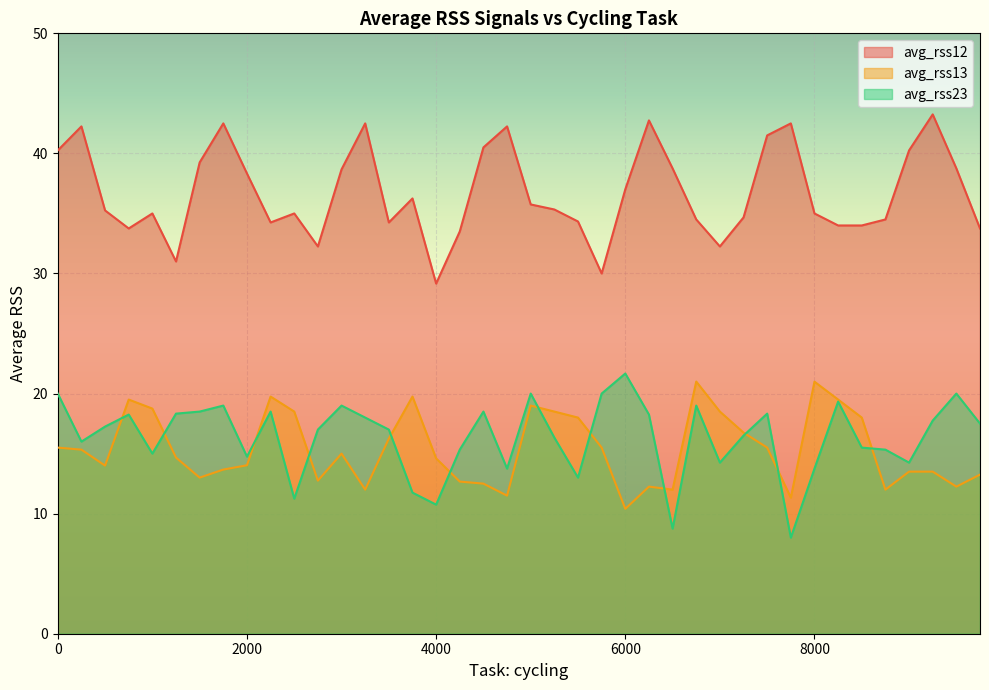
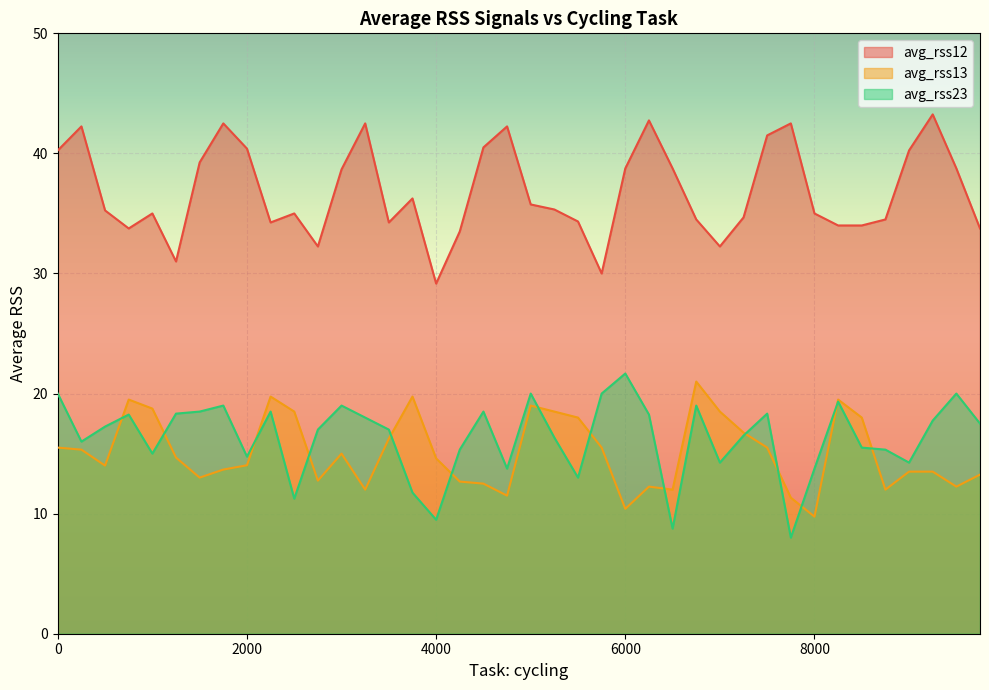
avg_rss12, 2000: 38.3 -> 40.4
avg_rss23, 4000: 10.8 -> 9.5
avg_rss12, 6000: 37.0 -> 38.8
avg_rss13, 8000: 21.0 -> 9.8
